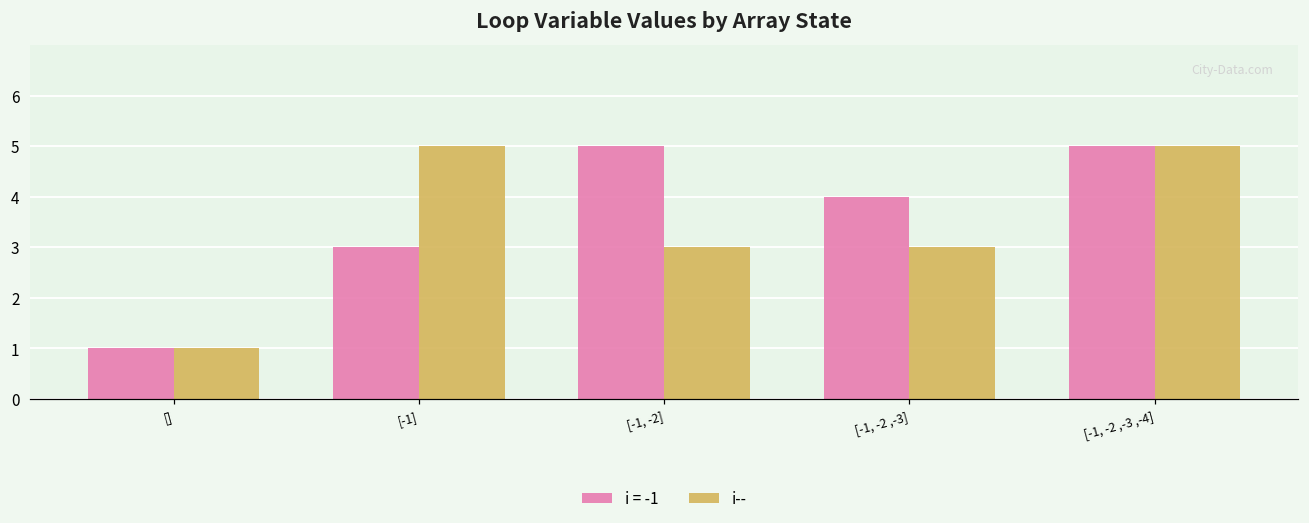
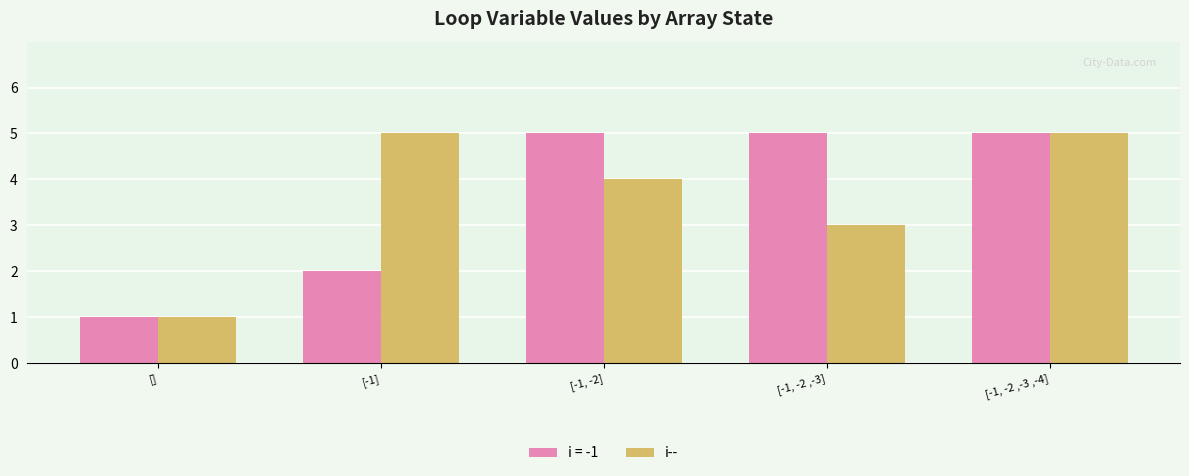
i = -1, [-1]: 3.0 -> 2.0
i--, [-1, -2]: 3.0 -> 4.0
i = -1, [-1, -2 ,-3]: 4.0 -> 5.0
